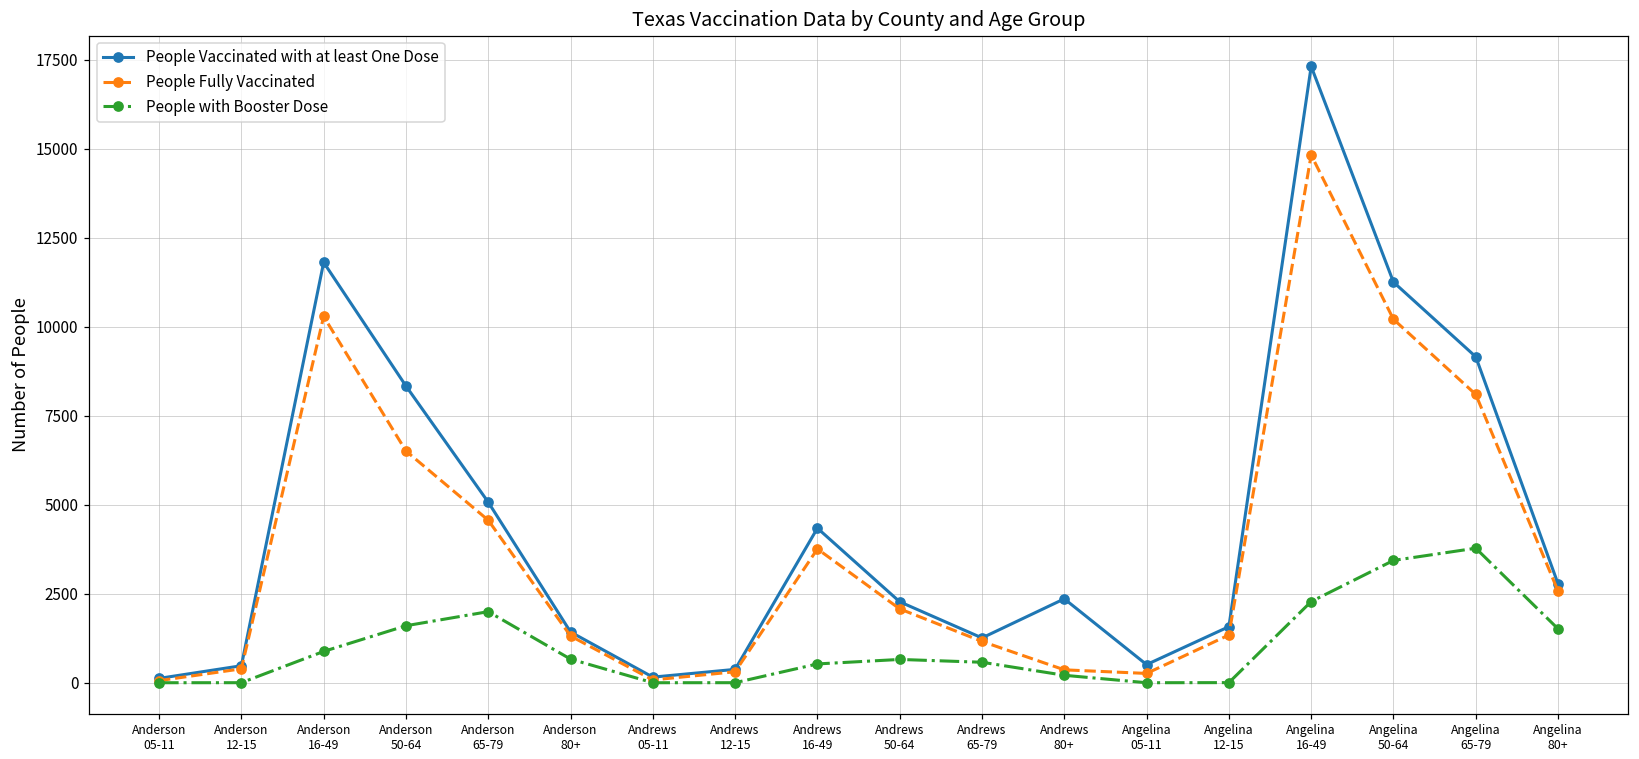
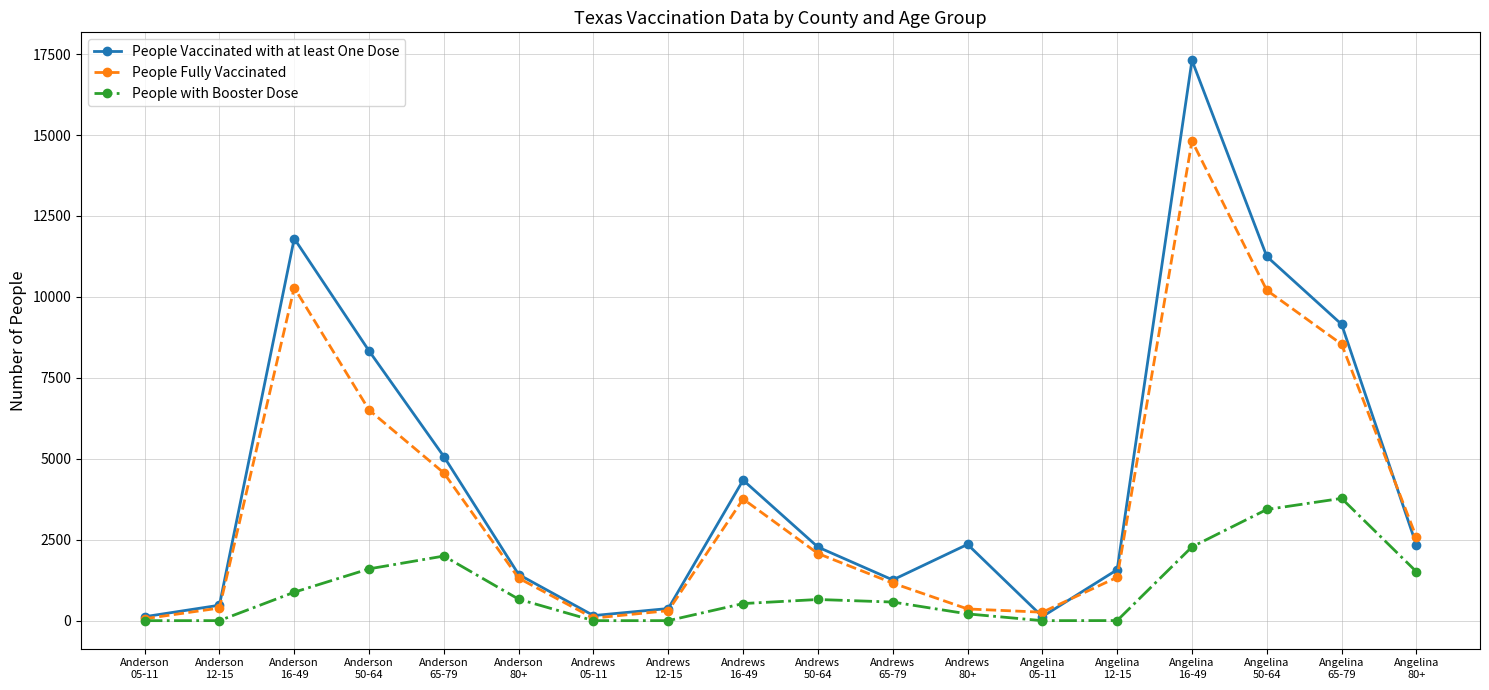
People Vaccinated with at least One Dose, Angelina 05-11: 500 -> 100
People Fully Vaccinated, Angelina 65-79: 8100 -> 8500
People Vaccinated with at least One Dose, Angelina 80+: 2800 -> 2300
